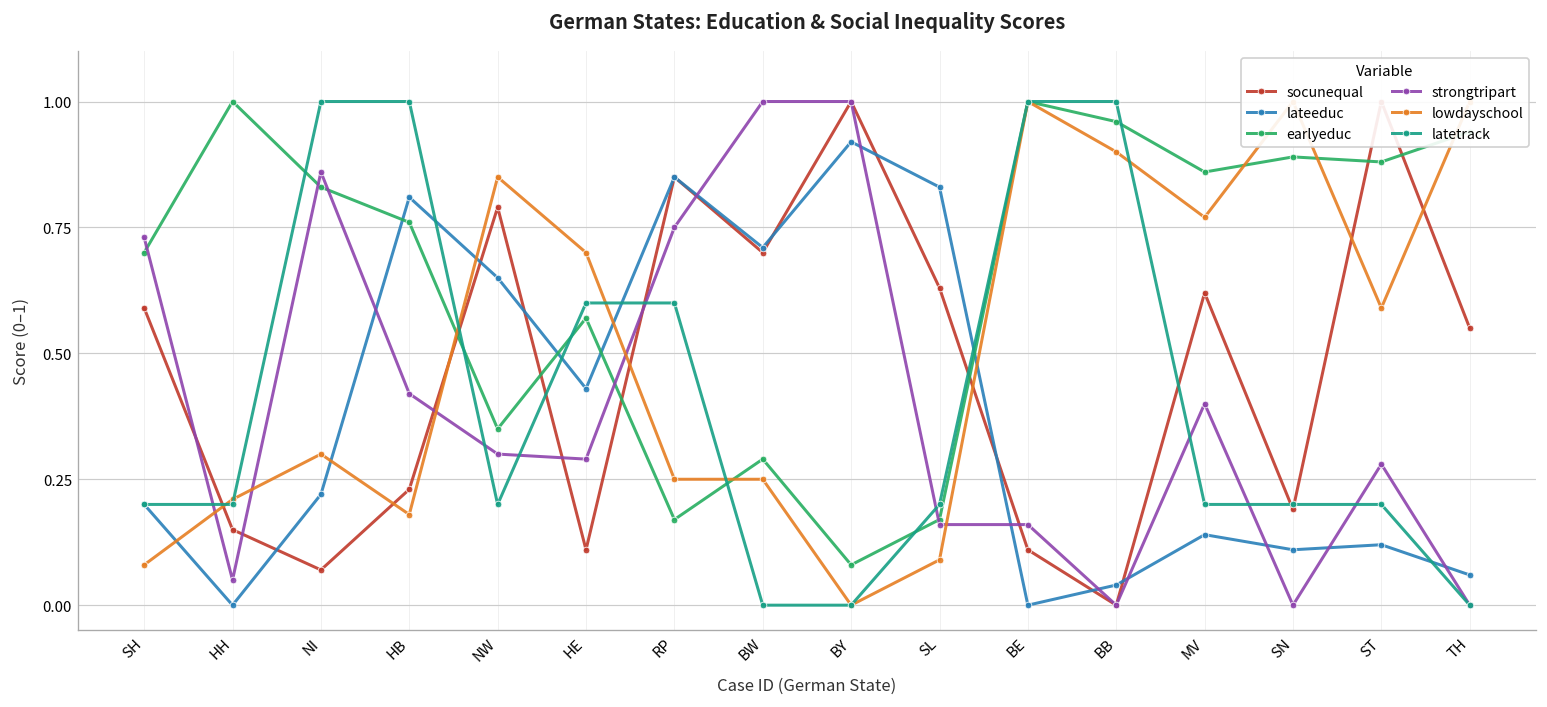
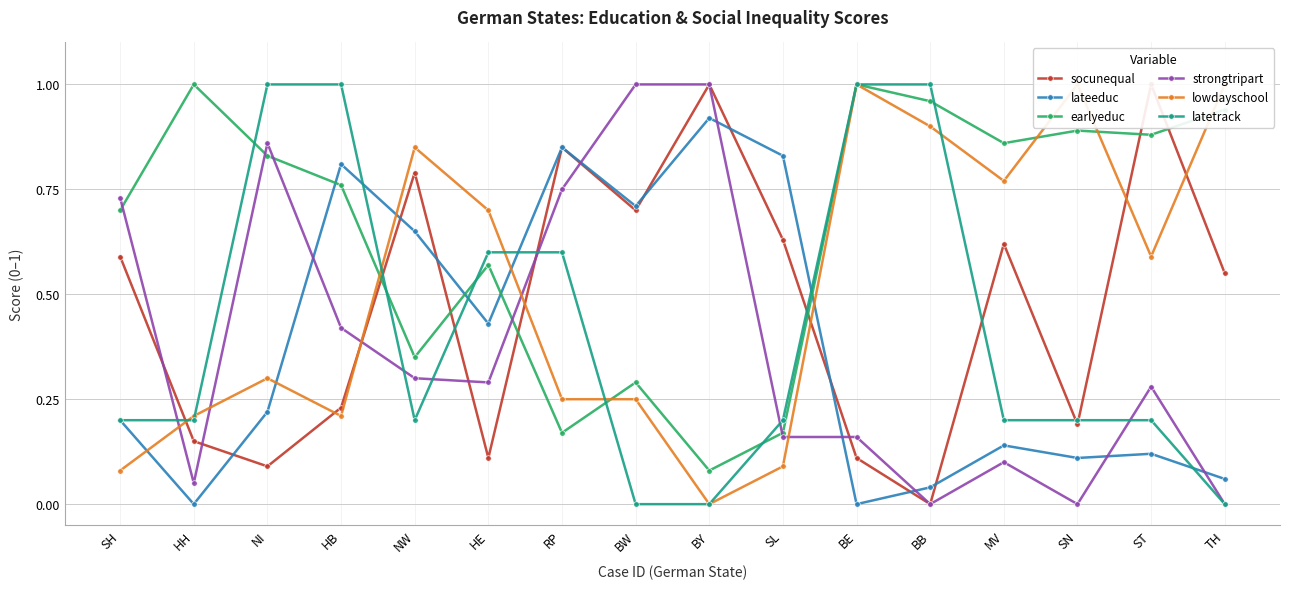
socunequal, NI: 0.07 -> 0.09
lowdayschool, HB: 0.18 -> 0.21
strongtripart, MV: 0.4 -> 0.1
